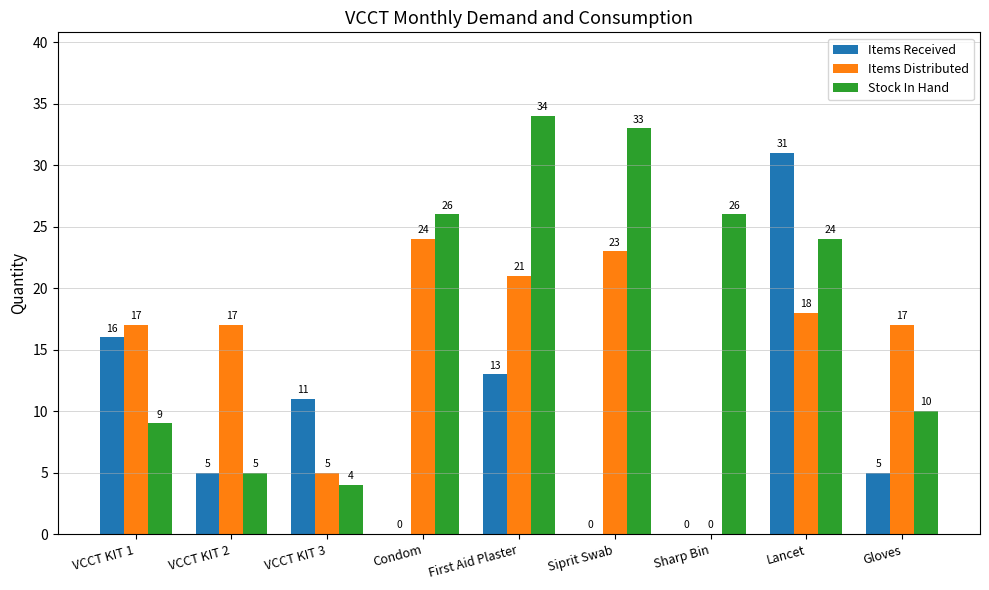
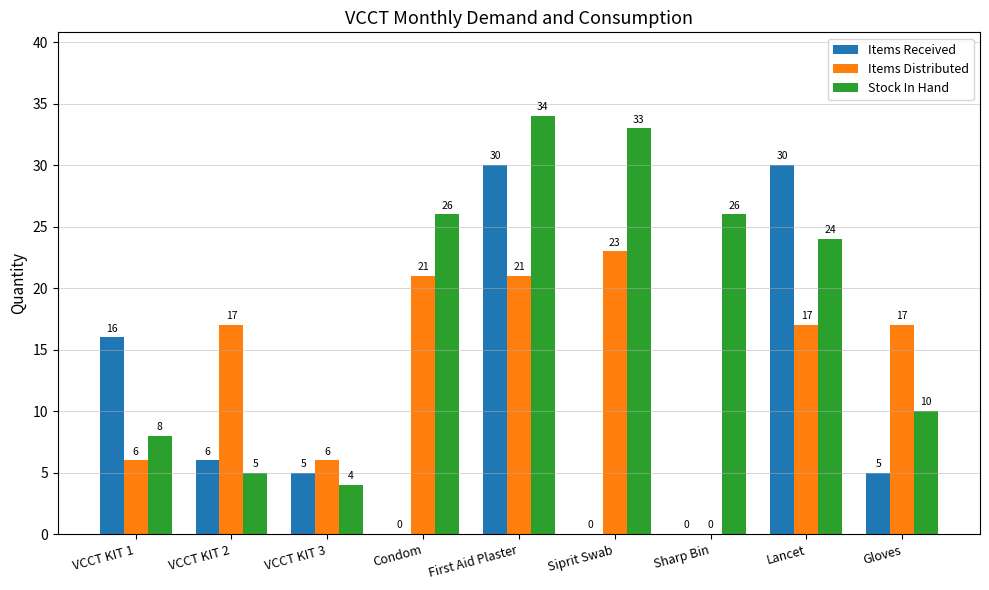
Items Distributed, VCCT KIT 1: 17 -> 6
Stock In Hand, VCCT KIT 1: 9 -> 8
Items Received, VCCT KIT 2: 5 -> 6
Items Received, VCCT KIT 3: 11 -> 5
Items Distributed, VCCT KIT 3: 5 -> 6
Items Distributed, Condom: 24 -> 21
Items Received, First Aid Plaster: 13 -> 30
Items Received, Lancet: 31 -> 30
Items Distributed, Lancet: 18 -> 17
